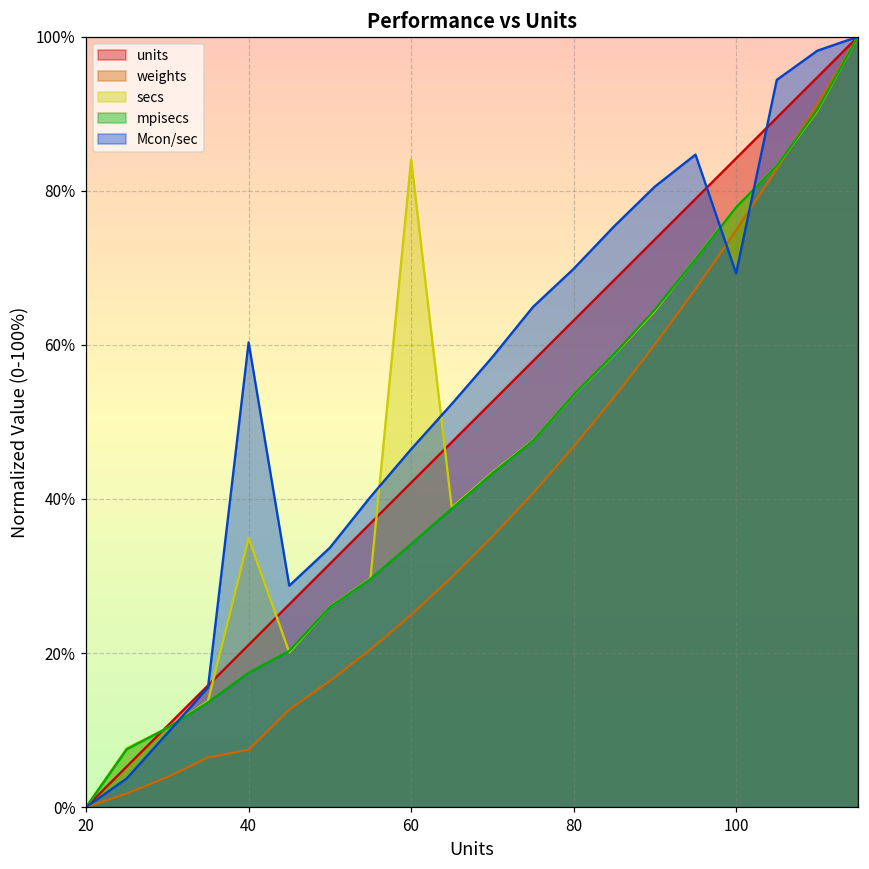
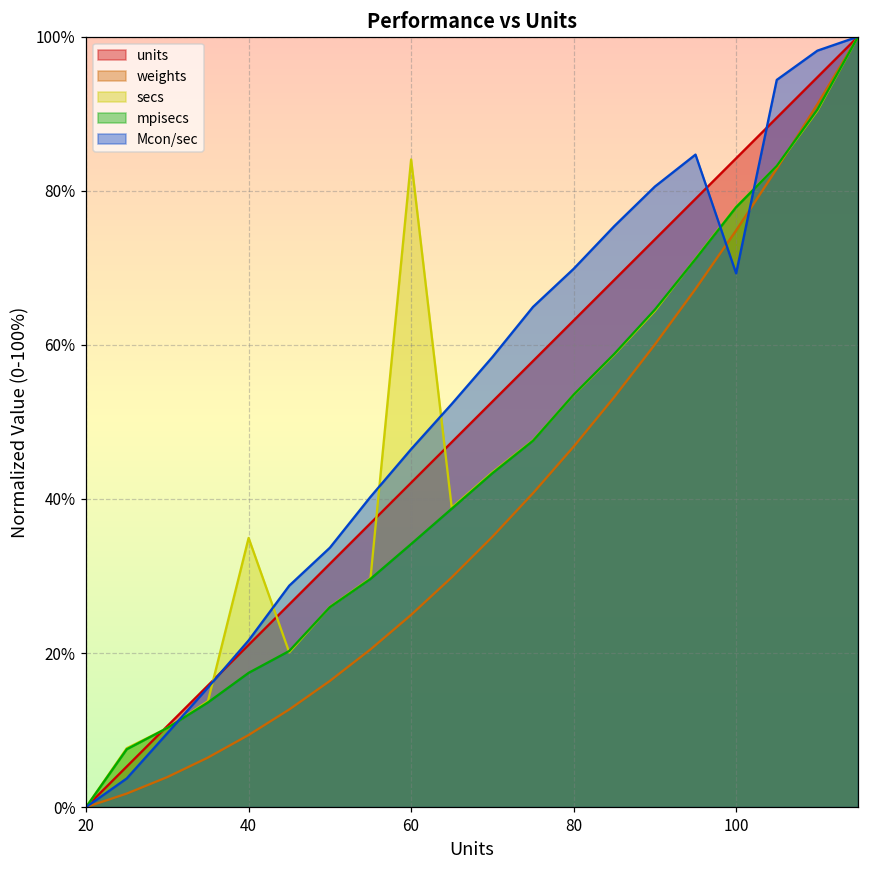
weights, 40: 7% -> 9%
Mcon/sec, 40: 60% -> 22%
